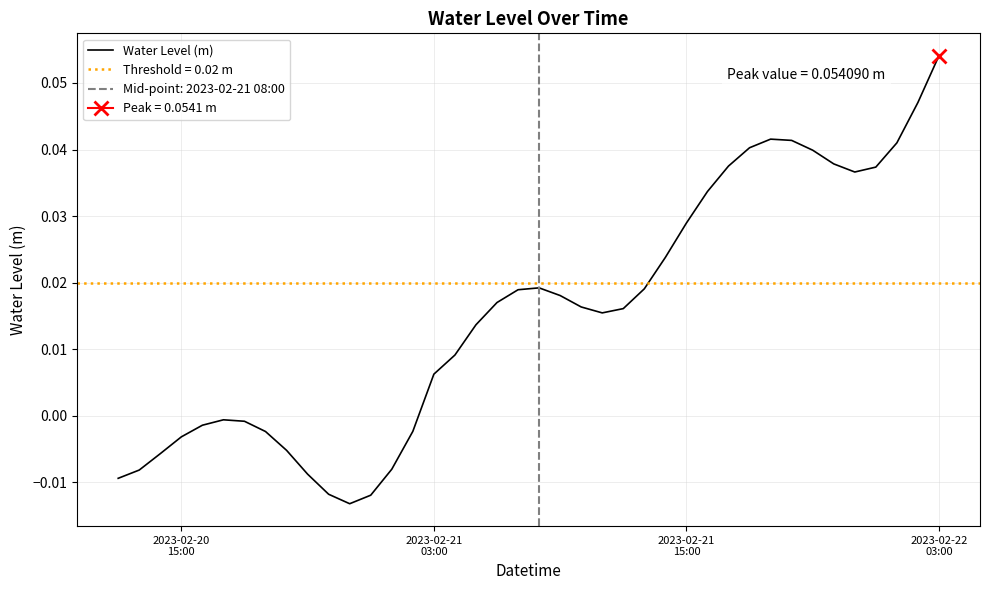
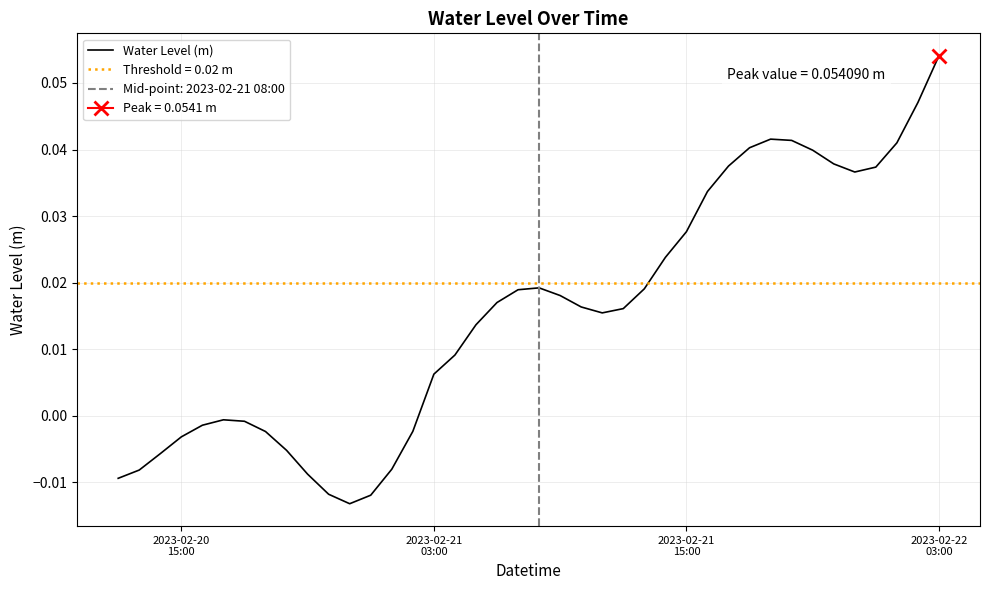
Water Level (m), 2023-02-21 15:00: 0.029 -> 0.028
